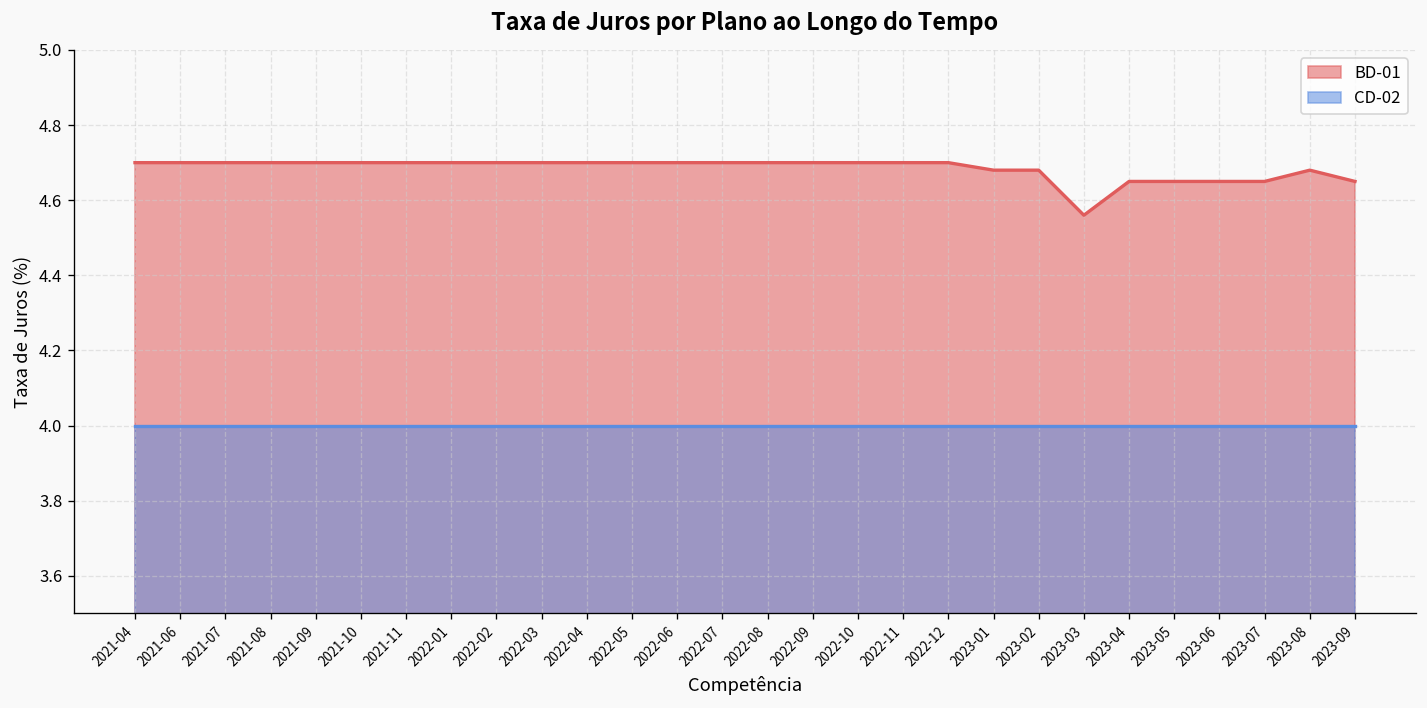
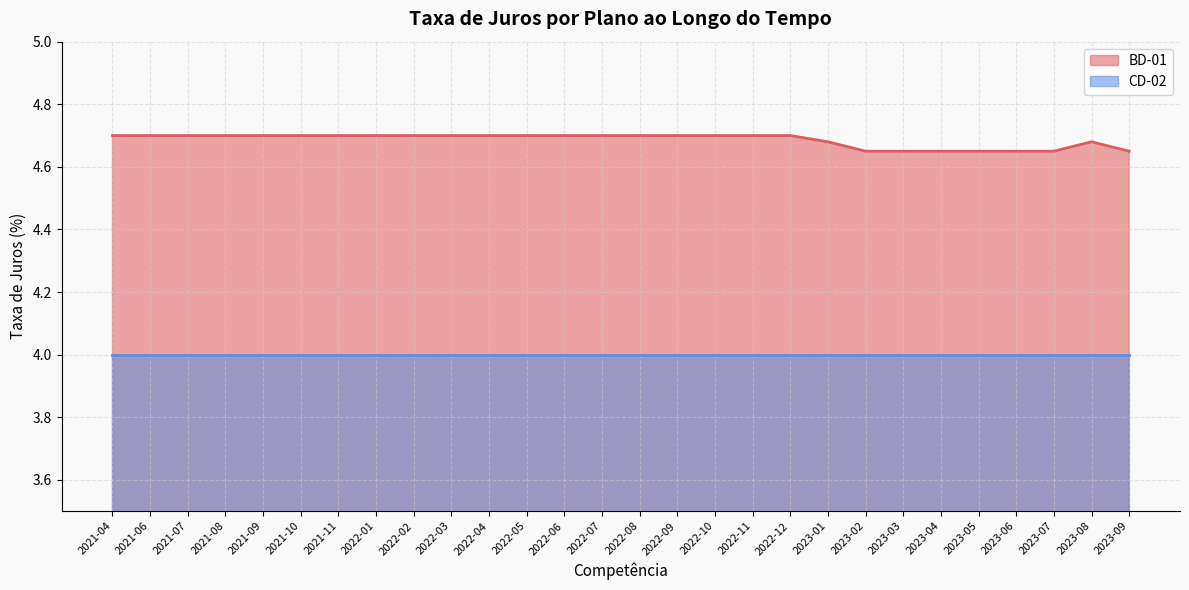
BD-01, 2023-02: 4.68 -> 4.65
BD-01, 2023-03: 4.56 -> 4.65
